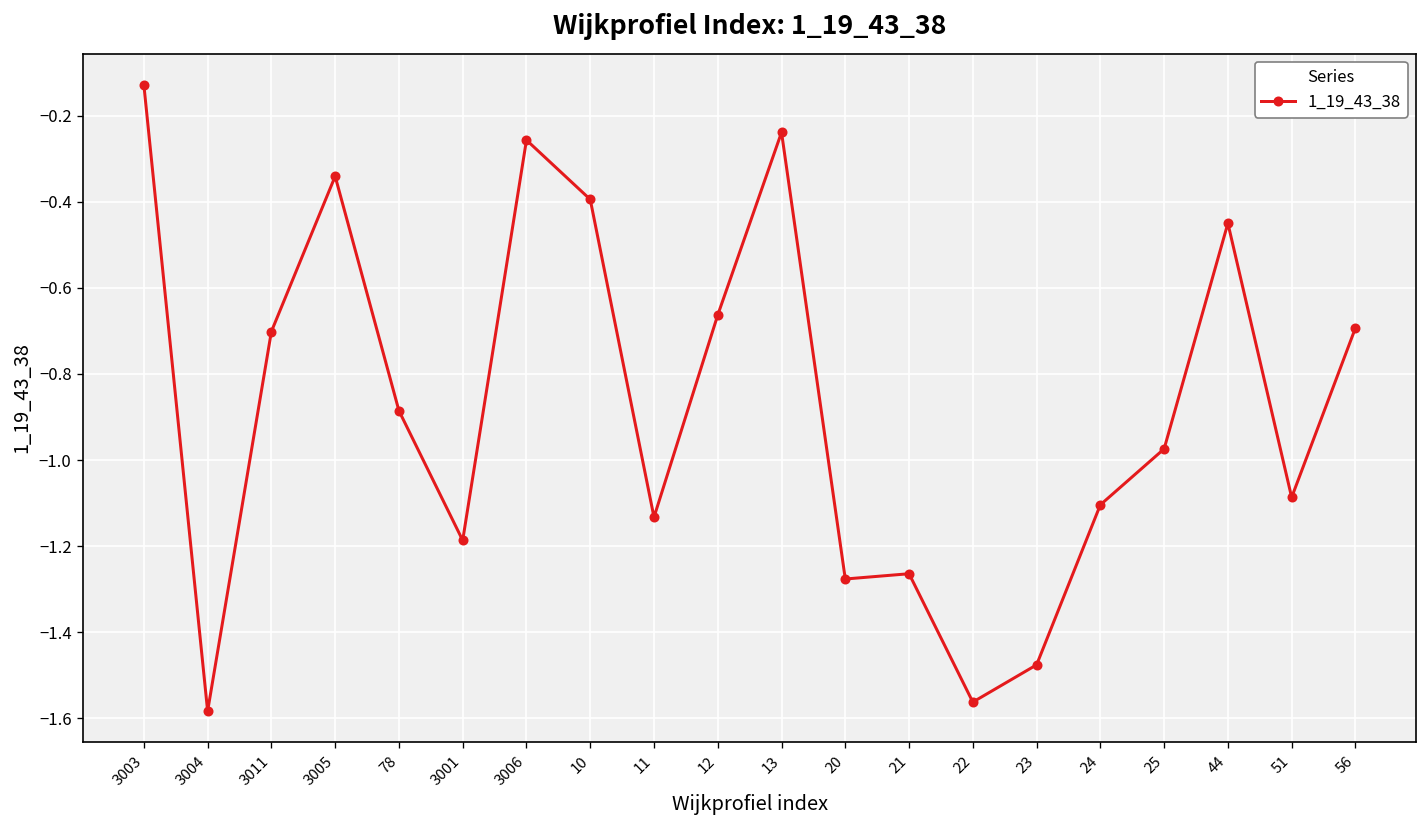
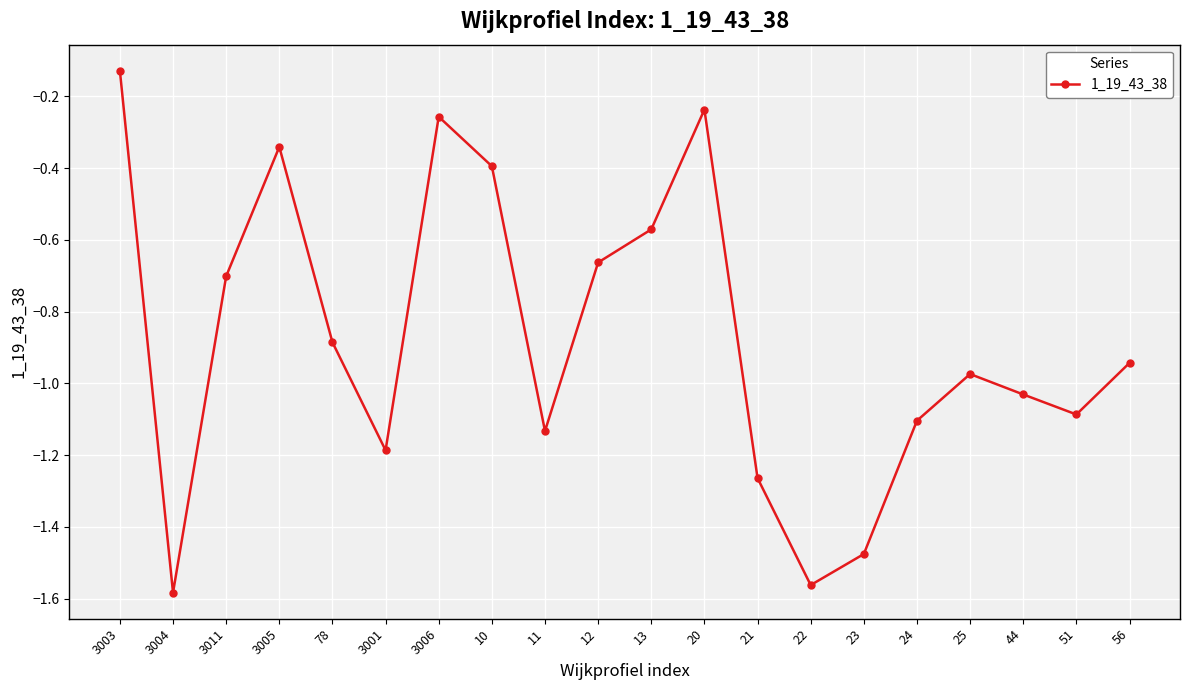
13: -0.24 -> -0.57
20: -1.28 -> -0.24
44: -0.45 -> -1.03
56: -0.69 -> -0.94
